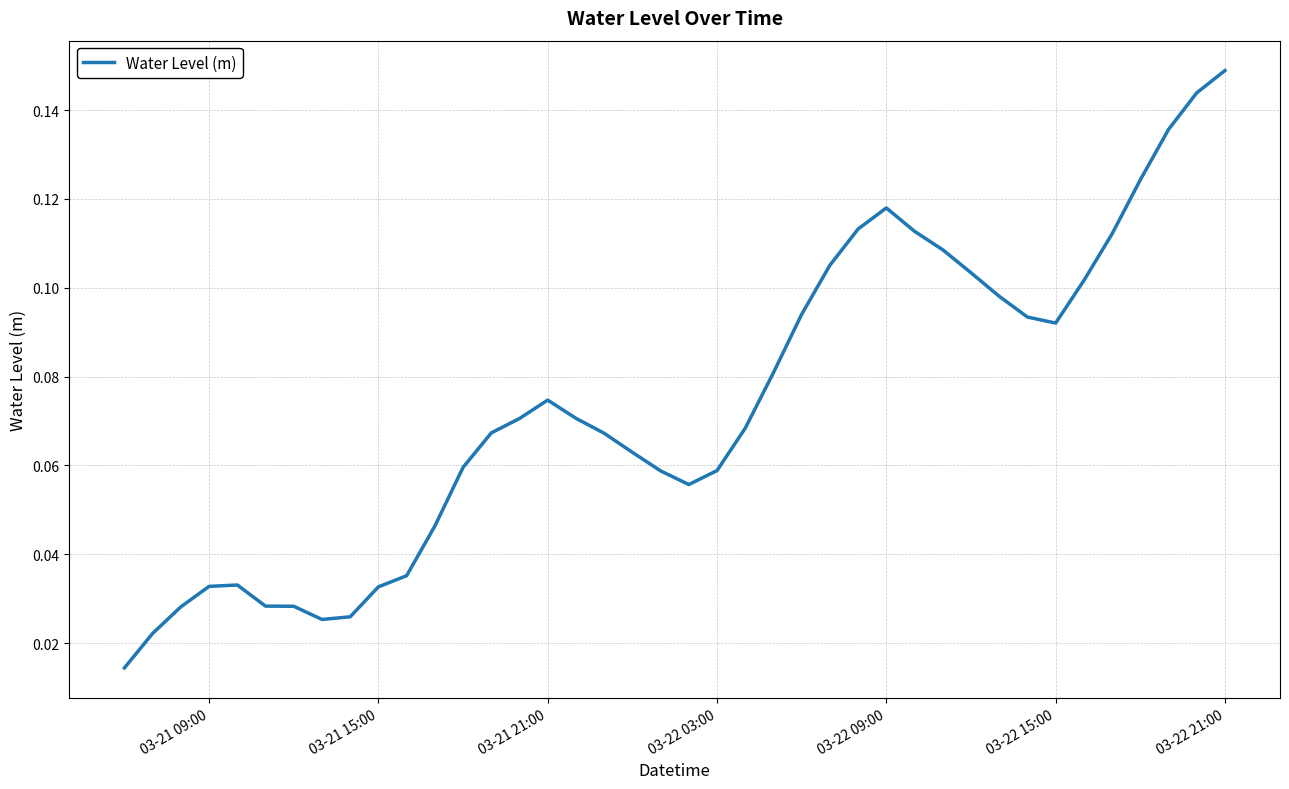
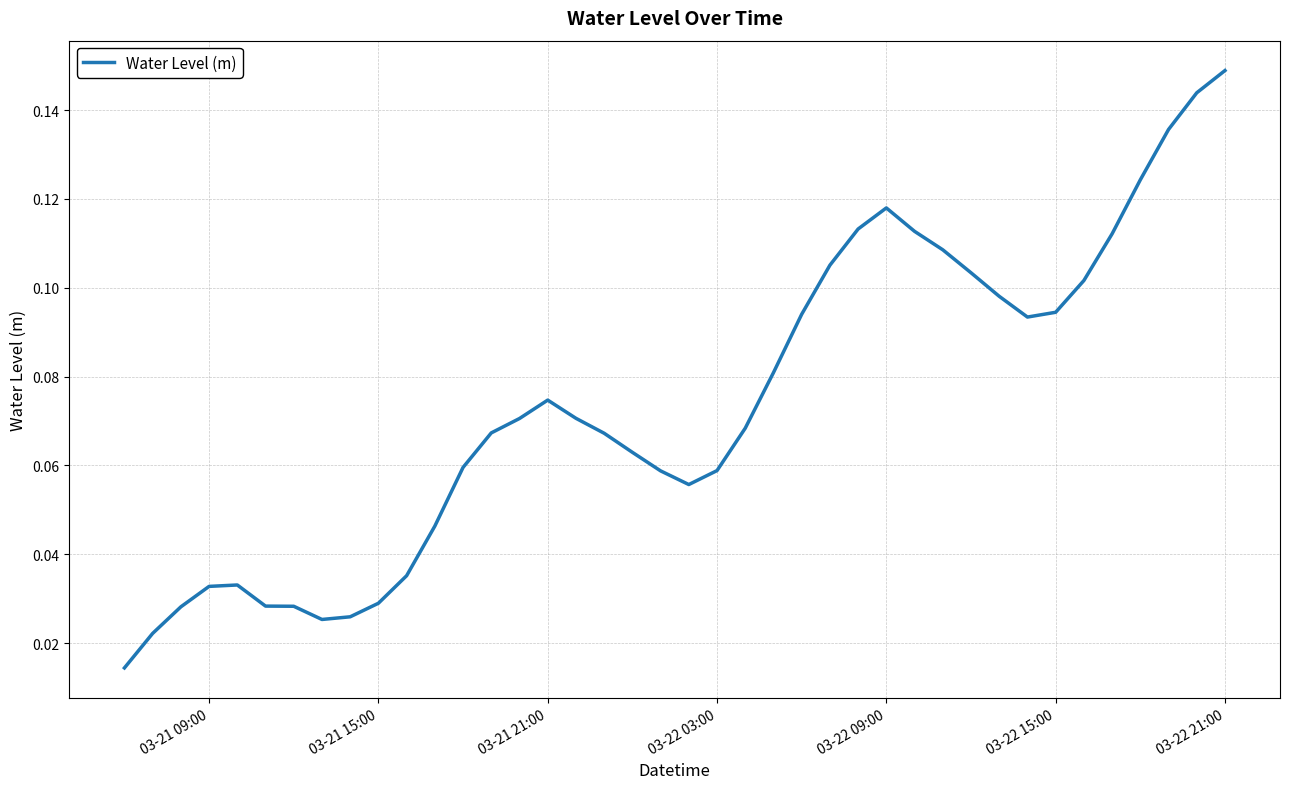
03-21 15:00: 0.033 -> 0.029
03-22 15:00: 0.092 -> 0.094
